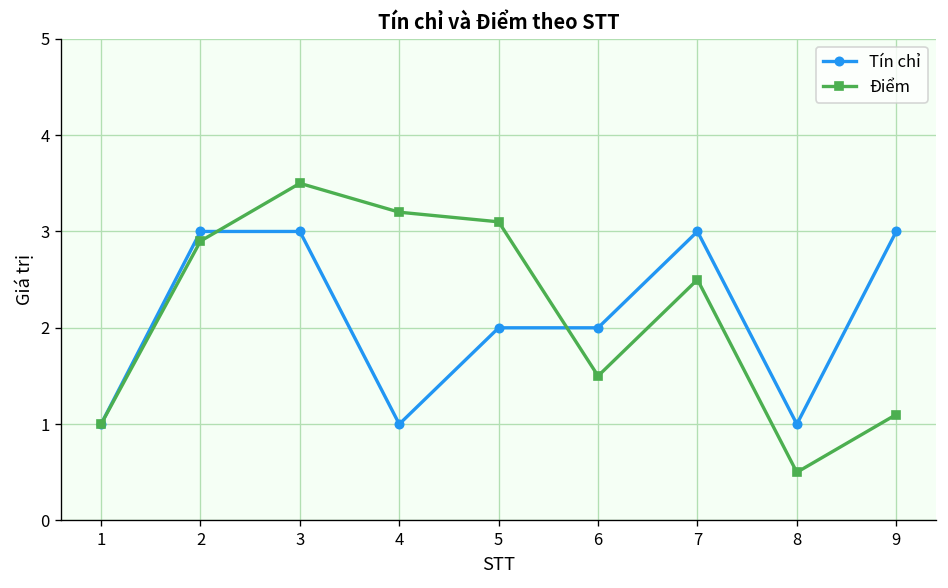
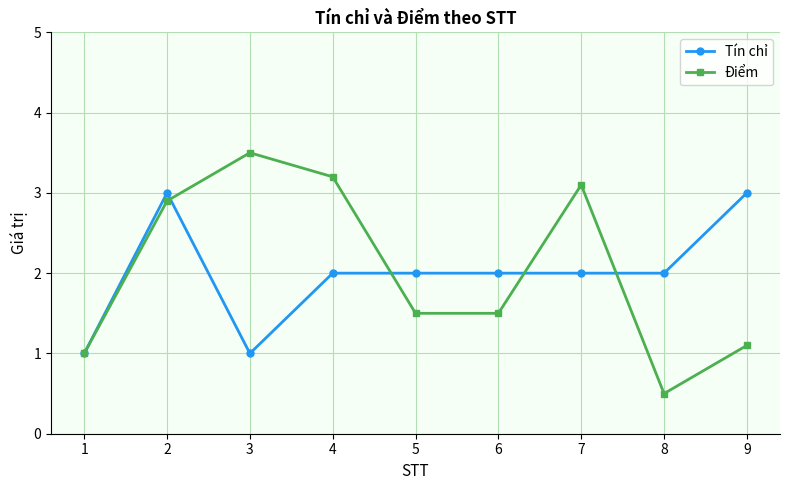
Tín chỉ, 3: 3 -> 1
Tín chỉ, 4: 1 -> 2
Điểm, 5: 3.1 -> 1.5
Tín chỉ, 7: 3 -> 2
Điểm, 7: 2.5 -> 3.1
Tín chỉ, 8: 1 -> 2
